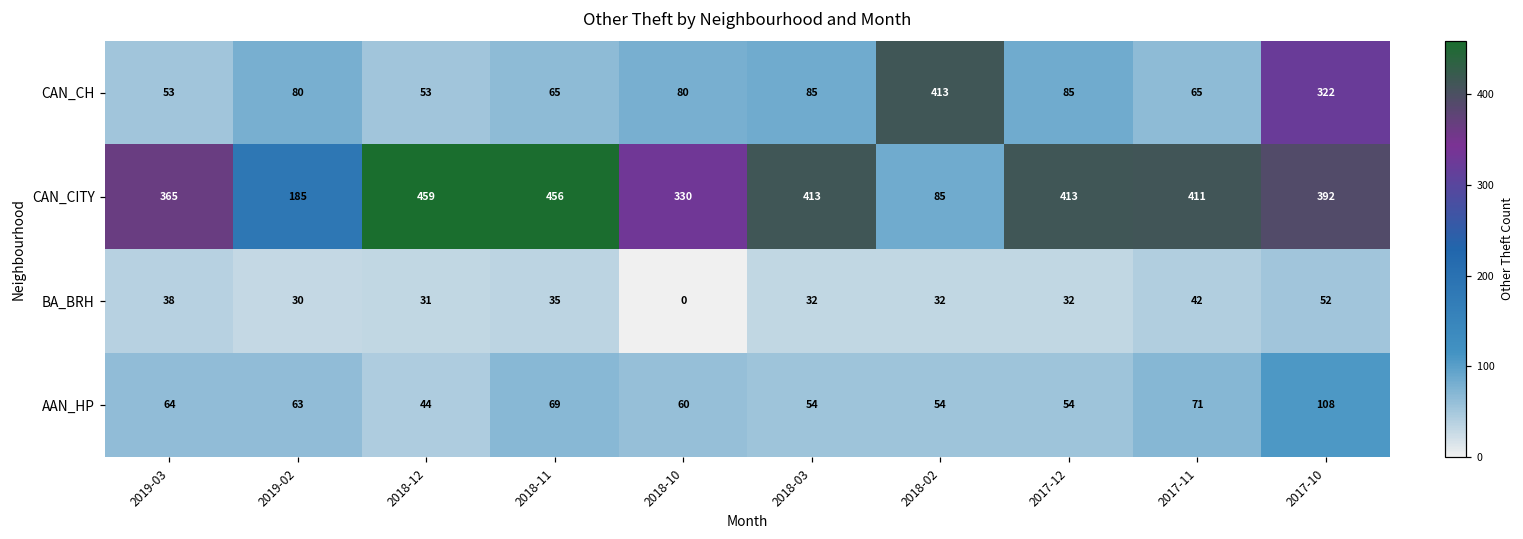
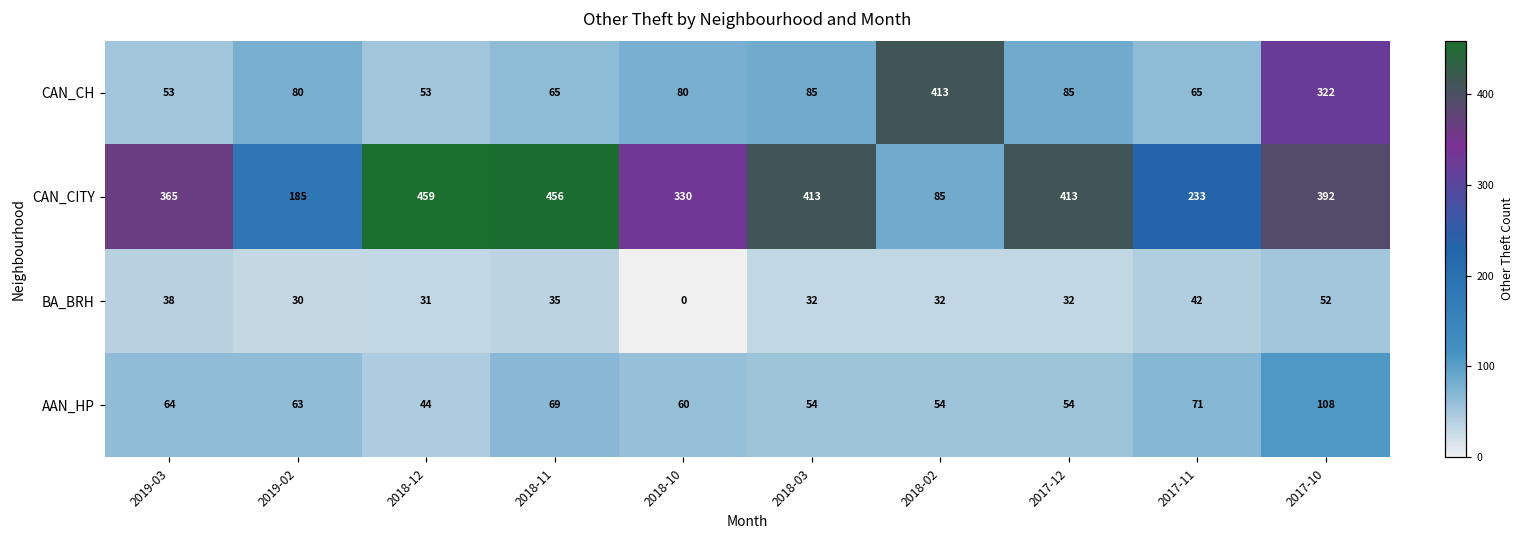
CAN_CITY, 2017-11: 411 -> 233
